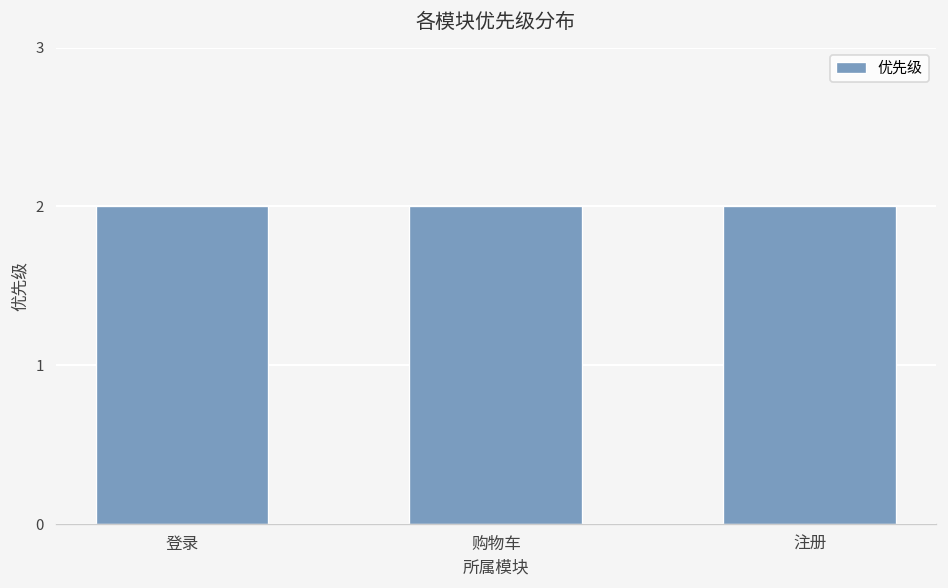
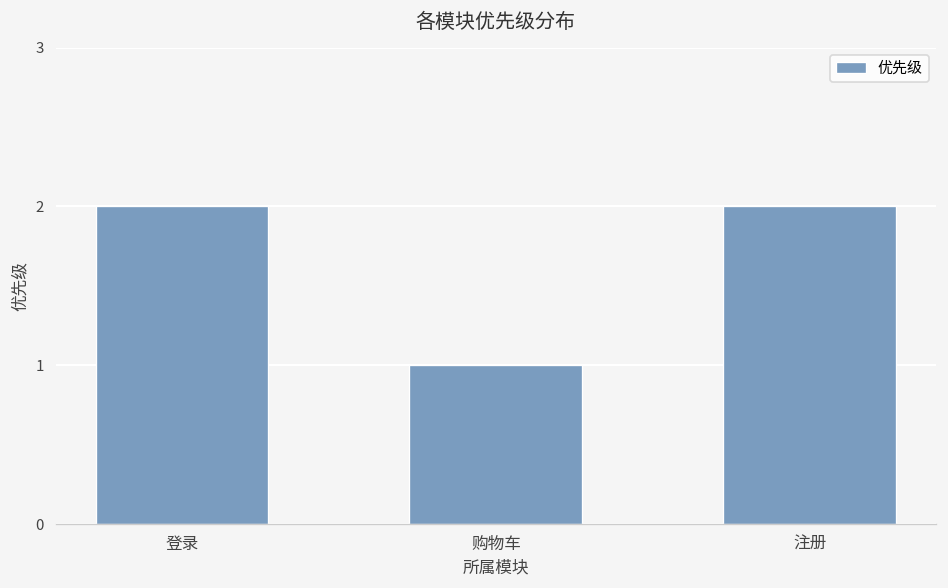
购物车: 2 -> 1
